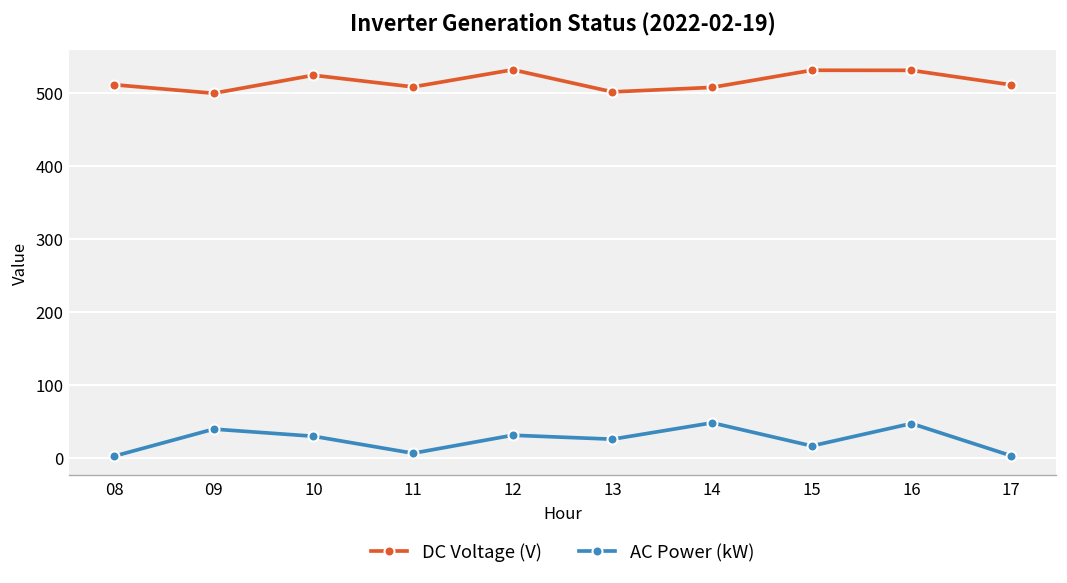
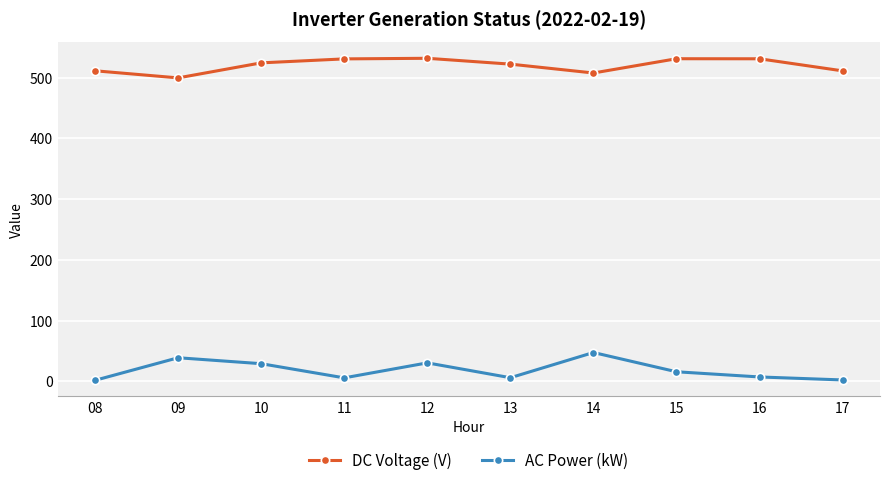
DC Voltage (V), 11: 510 -> 530
DC Voltage (V), 13: 500 -> 520
AC Power (kW), 13: 30 -> 10
AC Power (kW), 16: 50 -> 10
